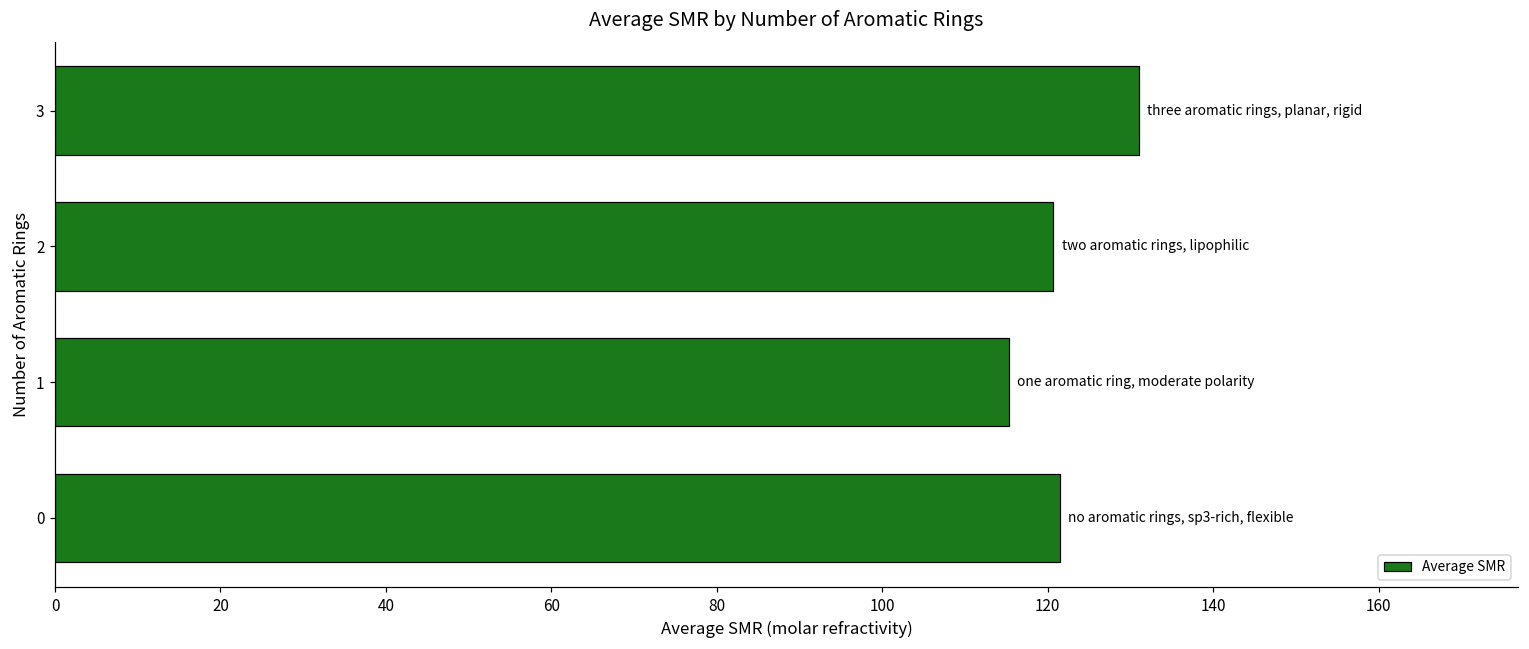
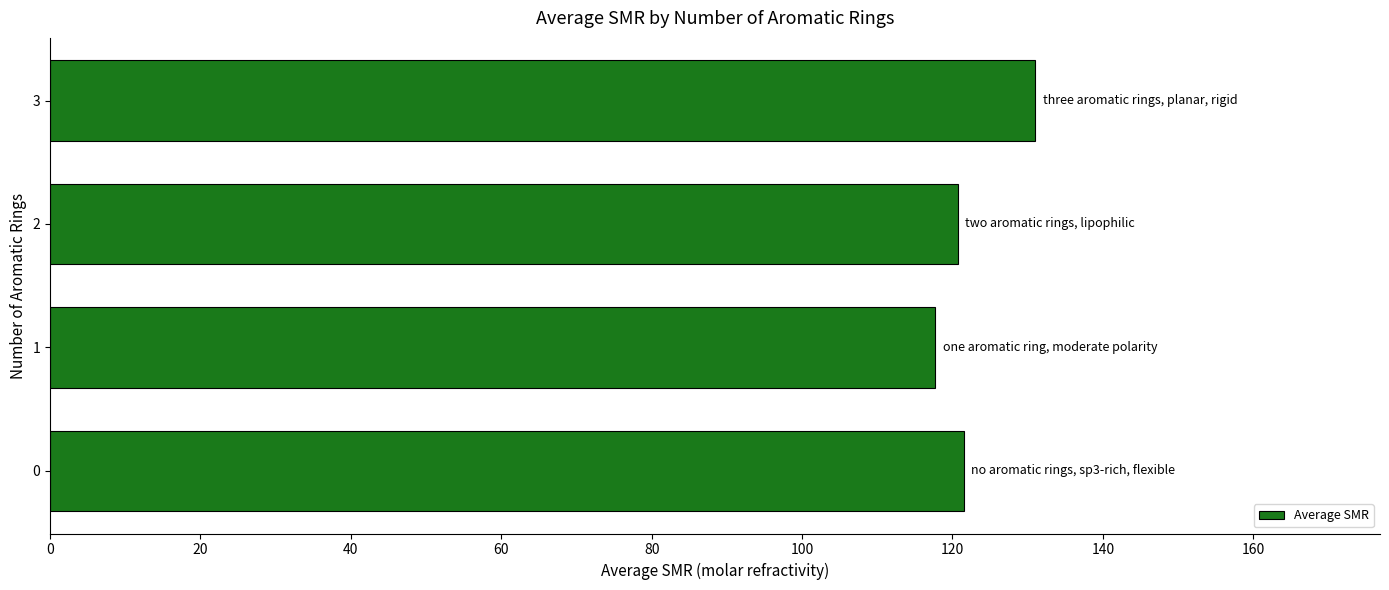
1: 115 -> 118
